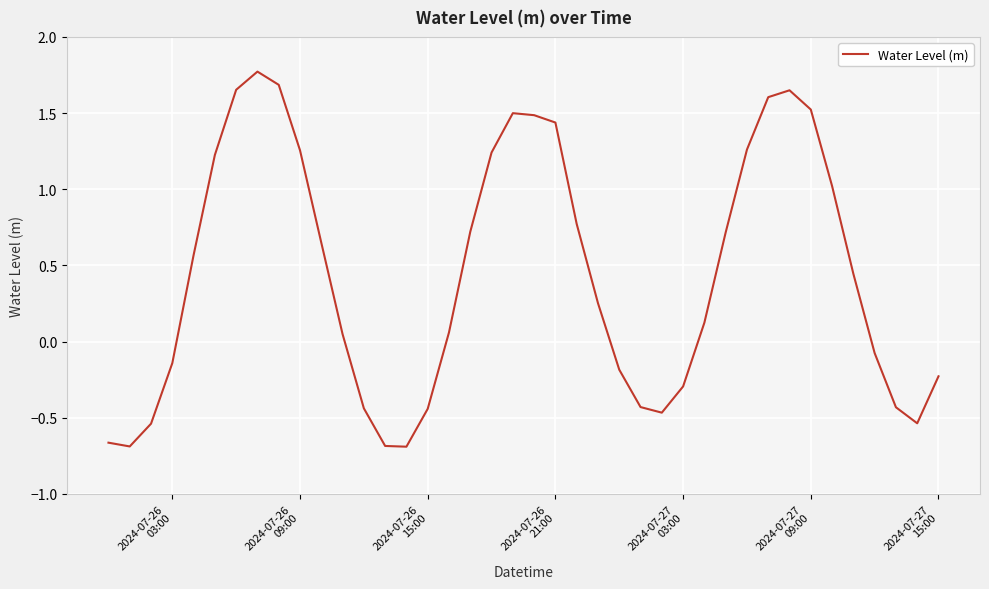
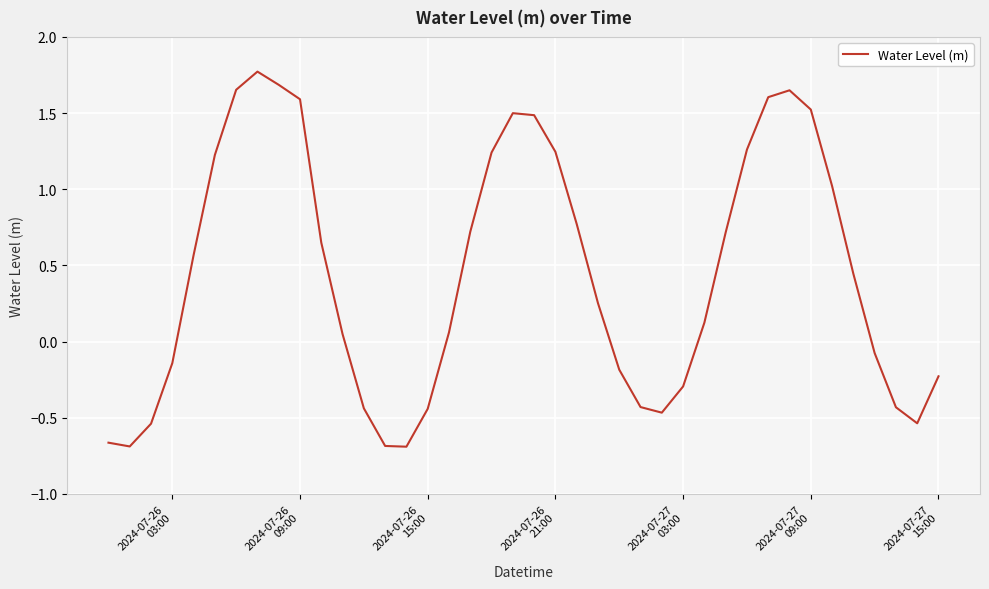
2024-07-26 09:00: 1.26 -> 1.59
2024-07-26 21:00: 1.44 -> 1.25
